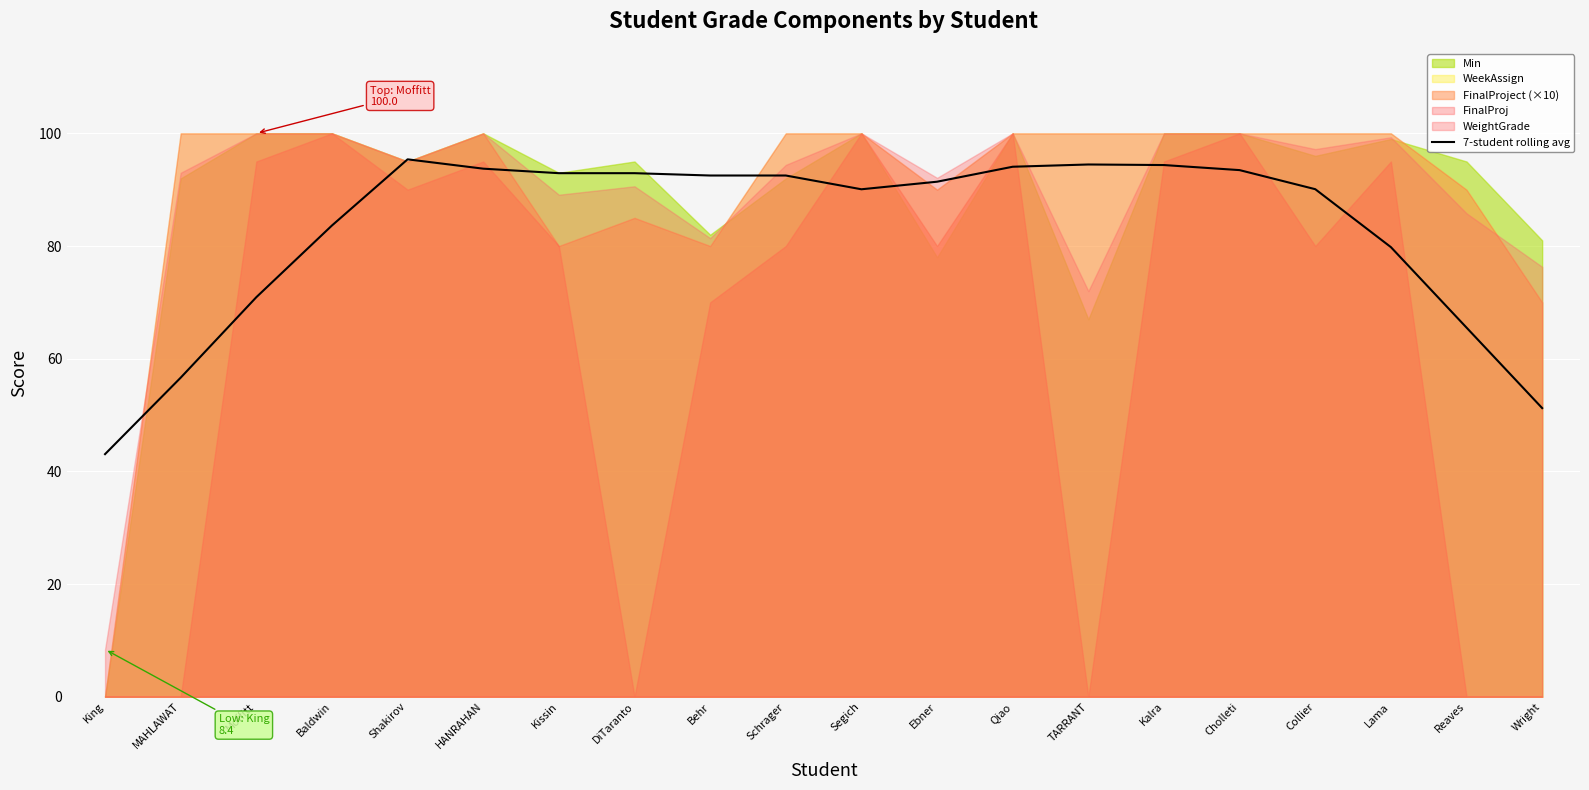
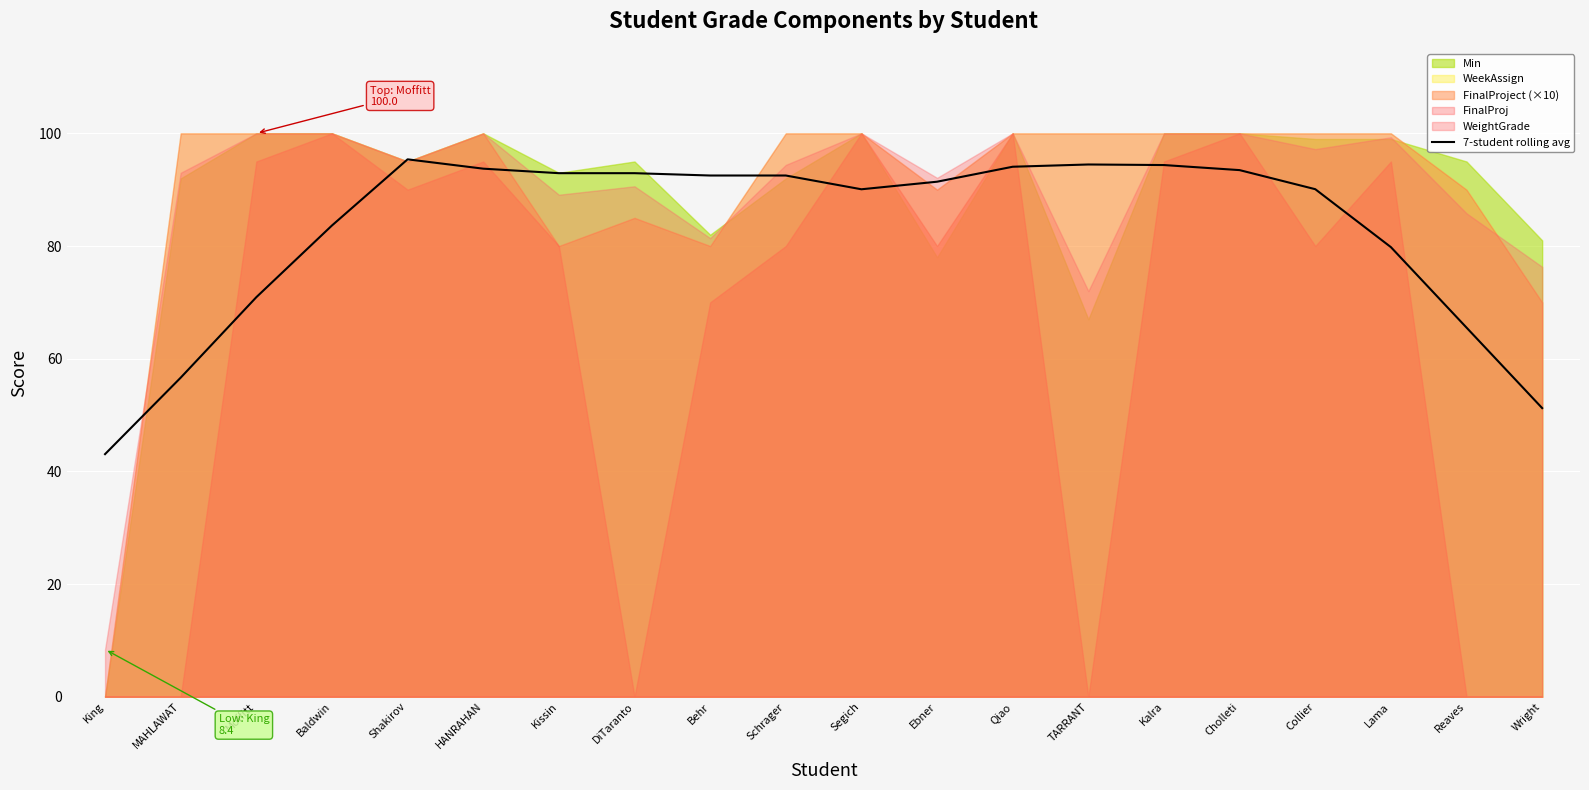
Min, Collier: 96 -> 99
